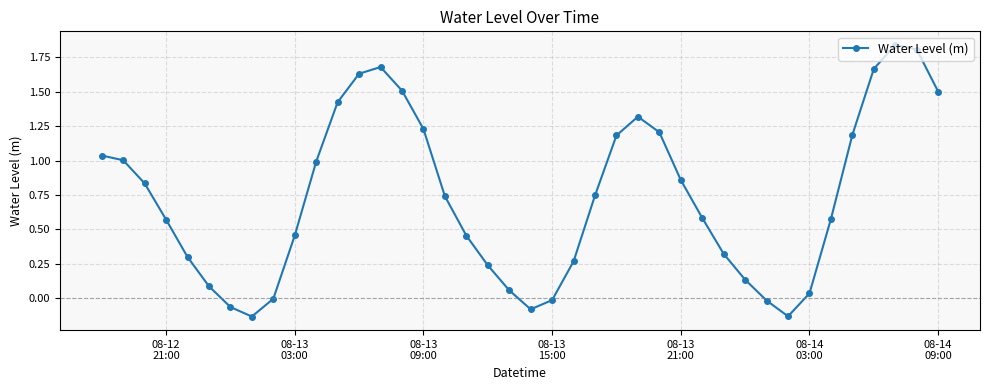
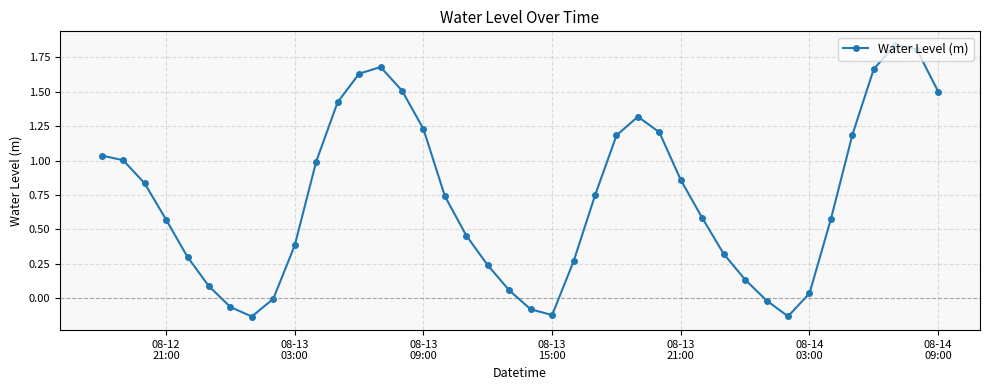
08-13 03:00: 0.46 -> 0.38
08-13 15:00: -0.01 -> -0.12
